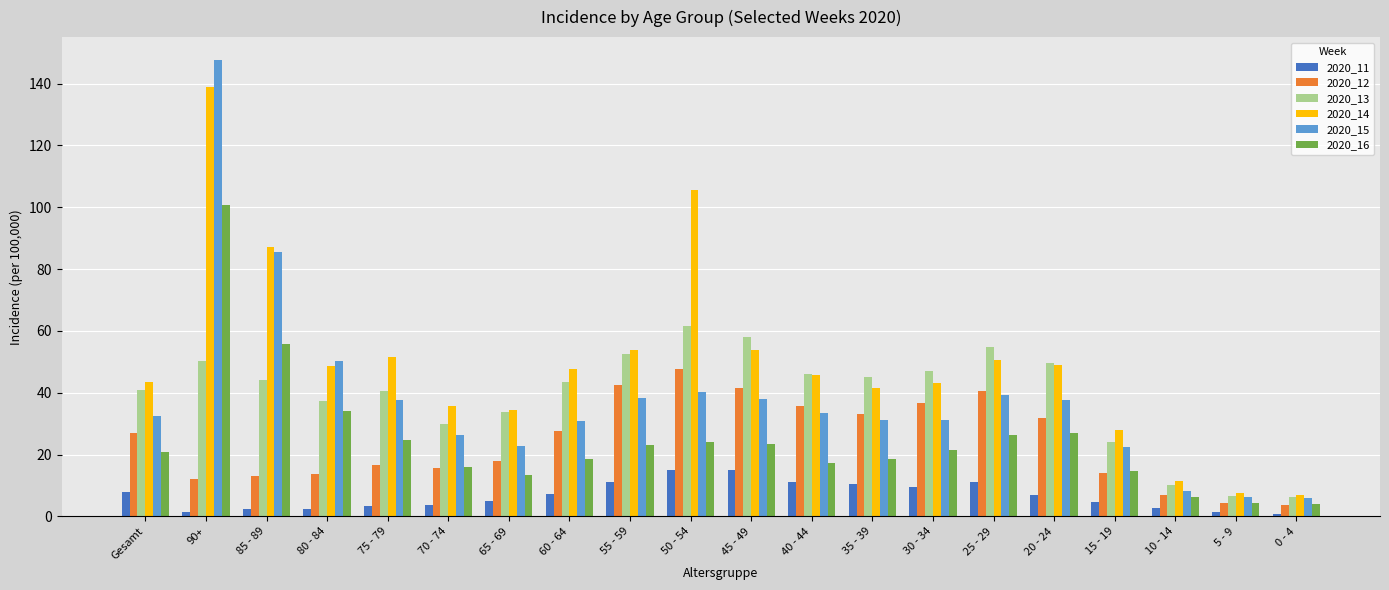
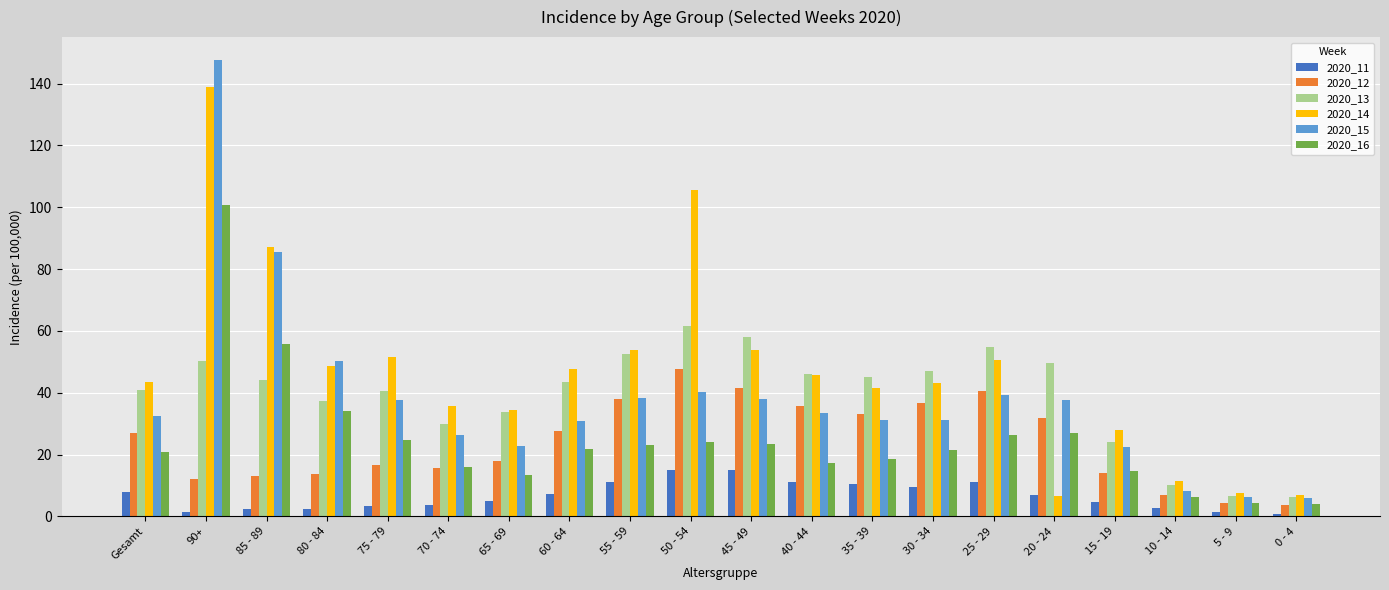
2020_16, 60 - 64: 19 -> 22
2020_12, 55 - 59: 43 -> 38
2020_14, 20 - 24: 49 -> 6
